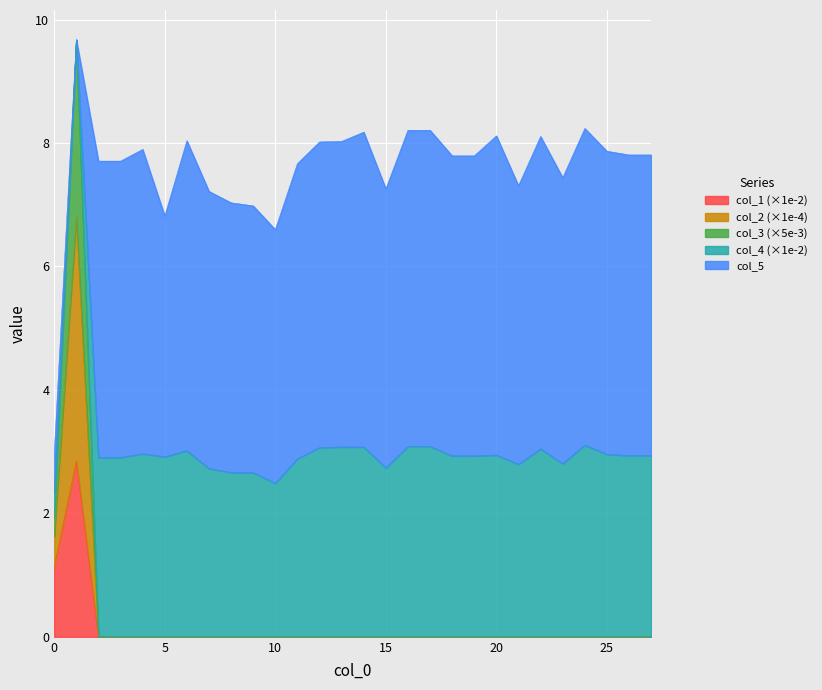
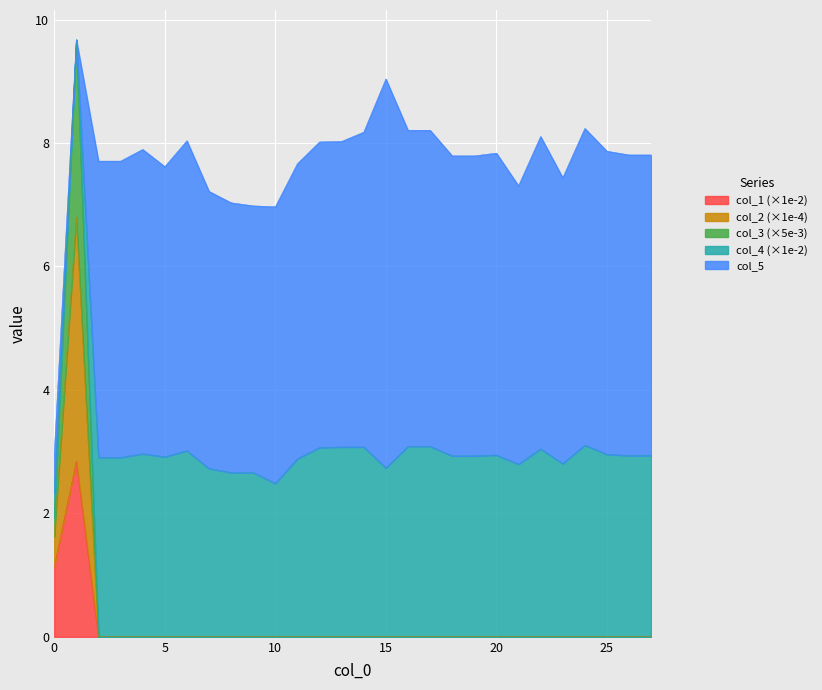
col_5, 5: 3.9 -> 4.7
col_5, 10: 4.1 -> 4.5
col_5, 15: 4.5 -> 6.3
col_5, 20: 5.2 -> 4.9
